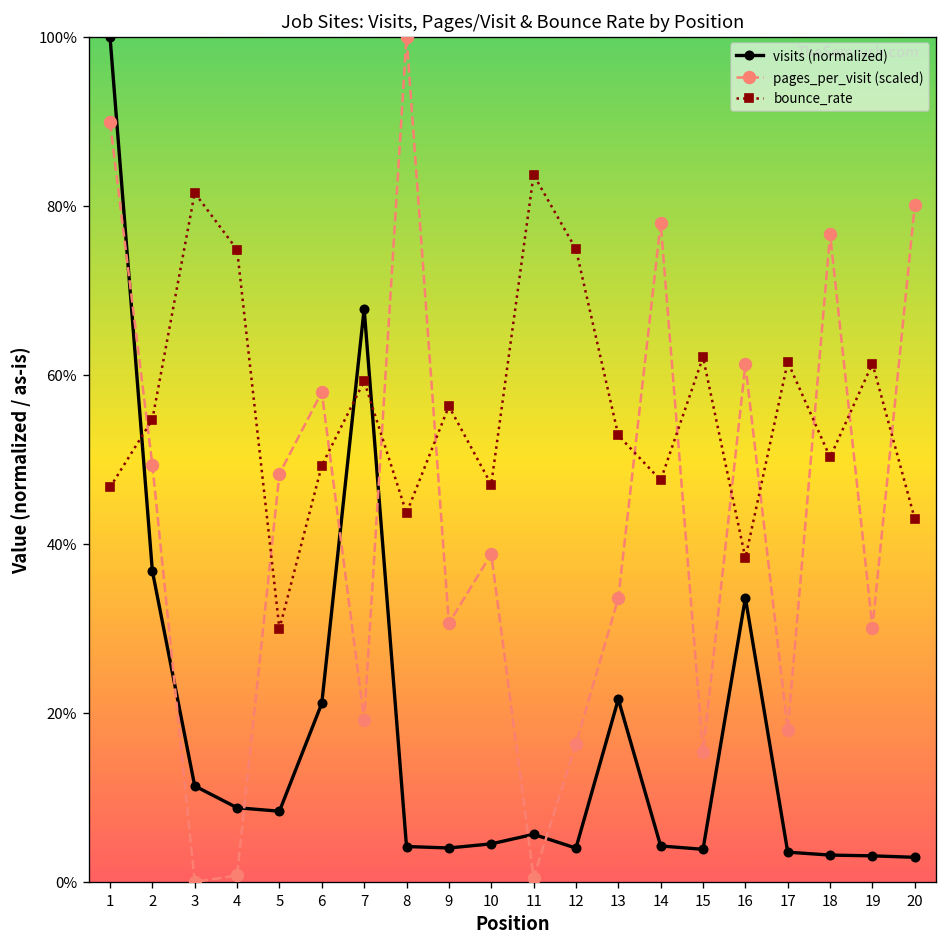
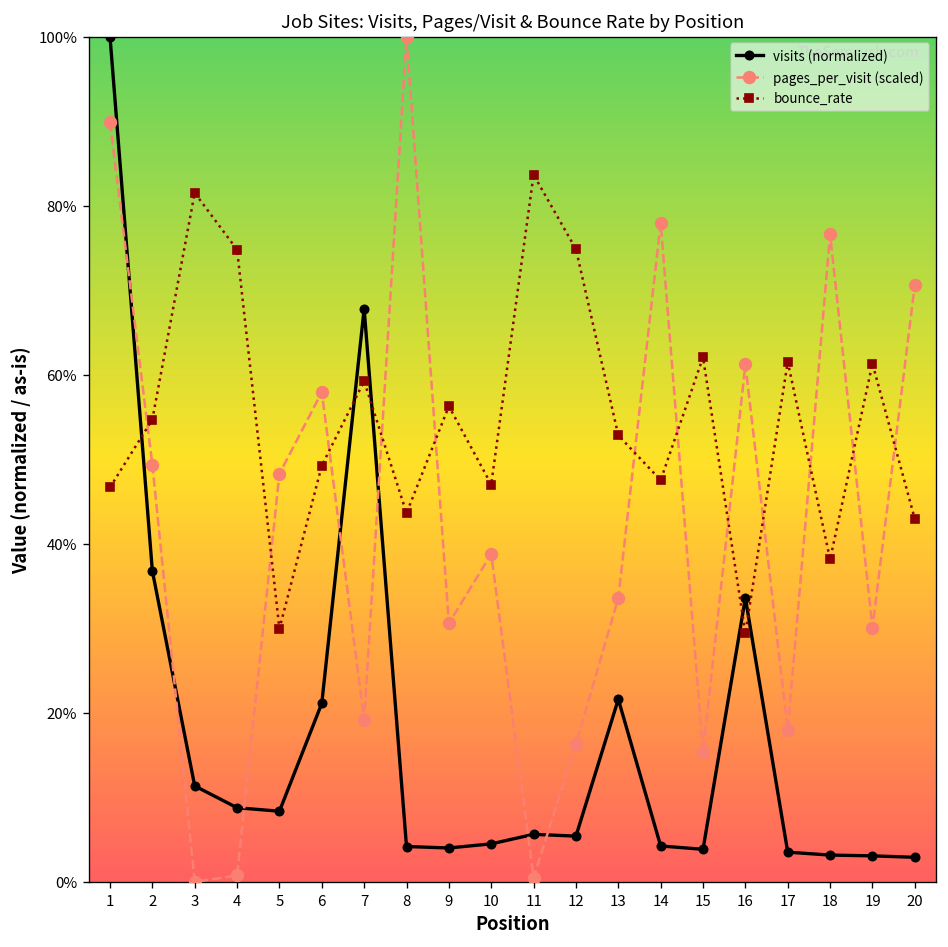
visits (normalized), 12: 4% -> 5%
bounce_rate, 16: 38% -> 29%
bounce_rate, 18: 50% -> 38%
pages_per_visit (scaled), 20: 80% -> 71%
